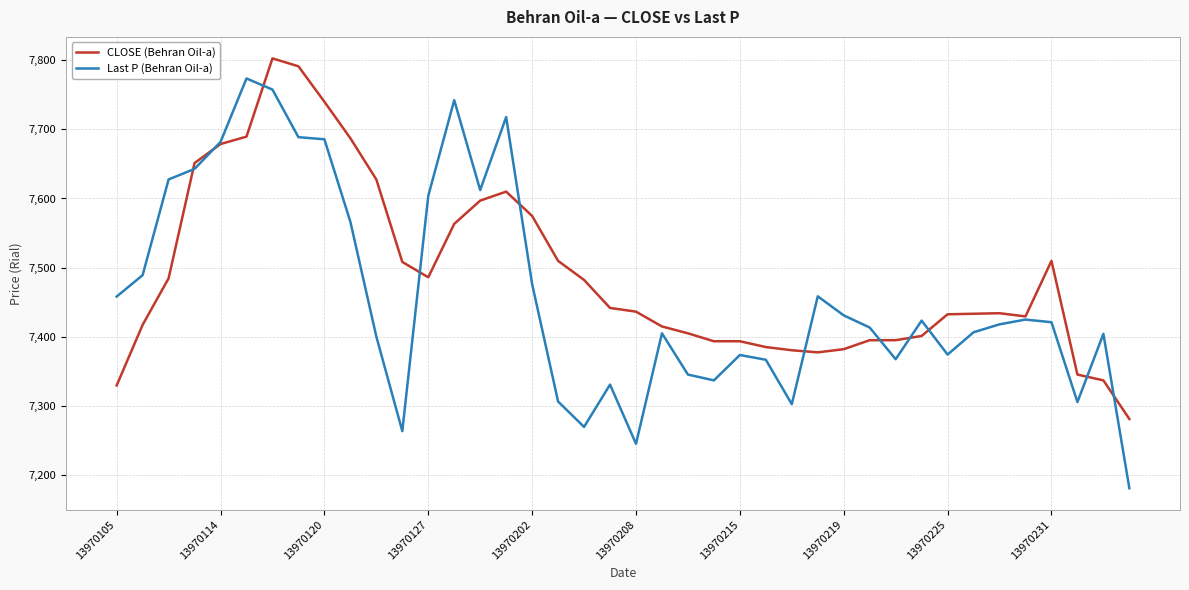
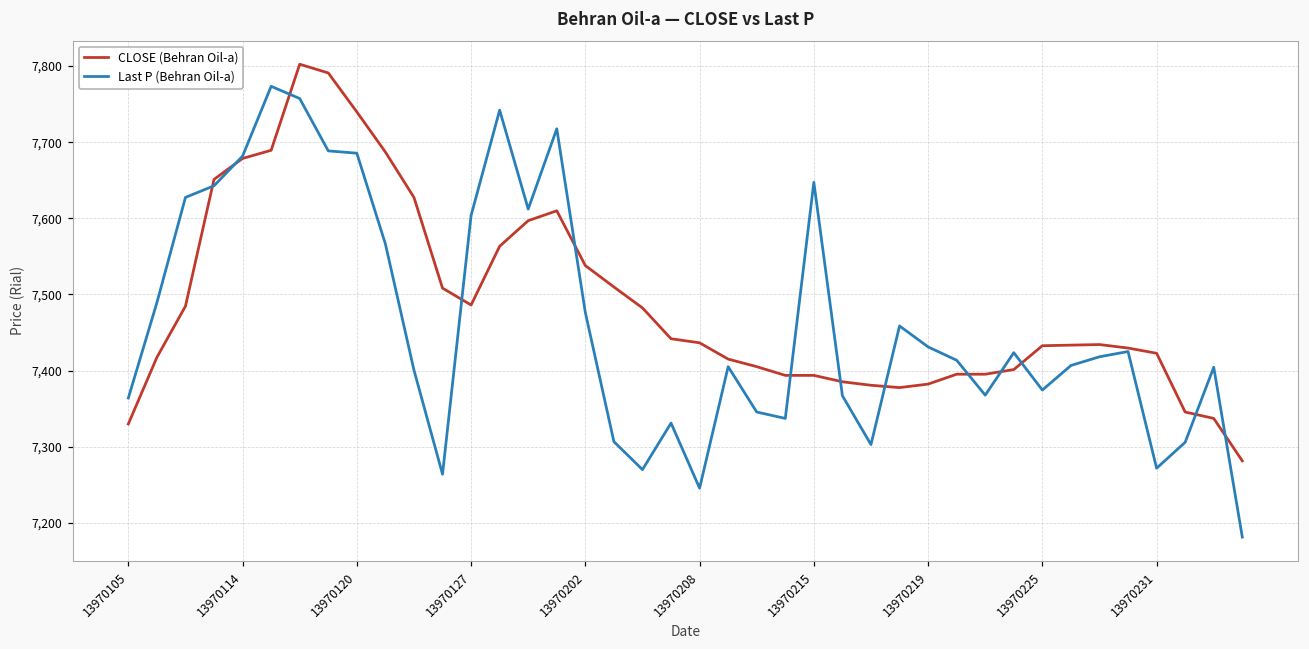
Last P (Behran Oil-a), 13970105: 7,460 -> 7,360
CLOSE (Behran Oil-a), 13970202: 7,570 -> 7,540
Last P (Behran Oil-a), 13970215: 7,370 -> 7,650
CLOSE (Behran Oil-a), 13970231: 7,510 -> 7,420
Last P (Behran Oil-a), 13970231: 7,420 -> 7,270
